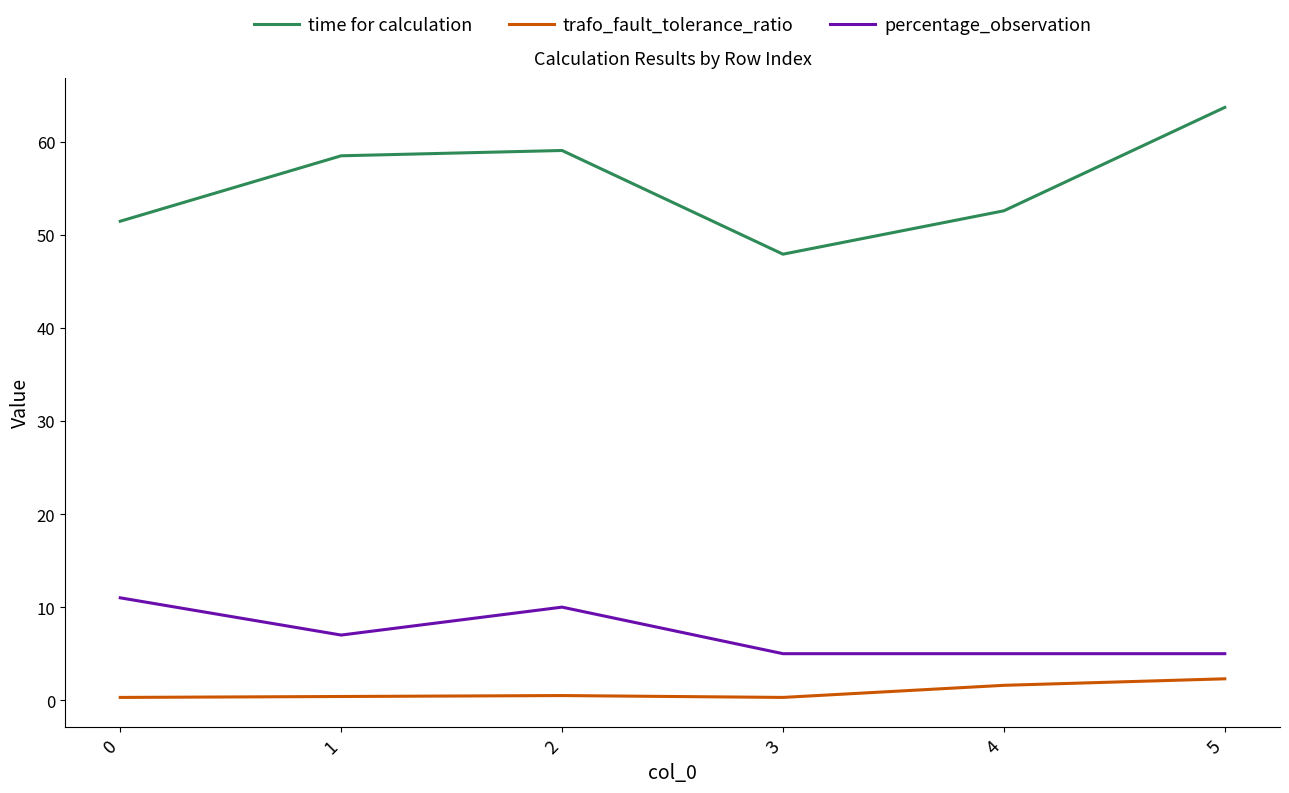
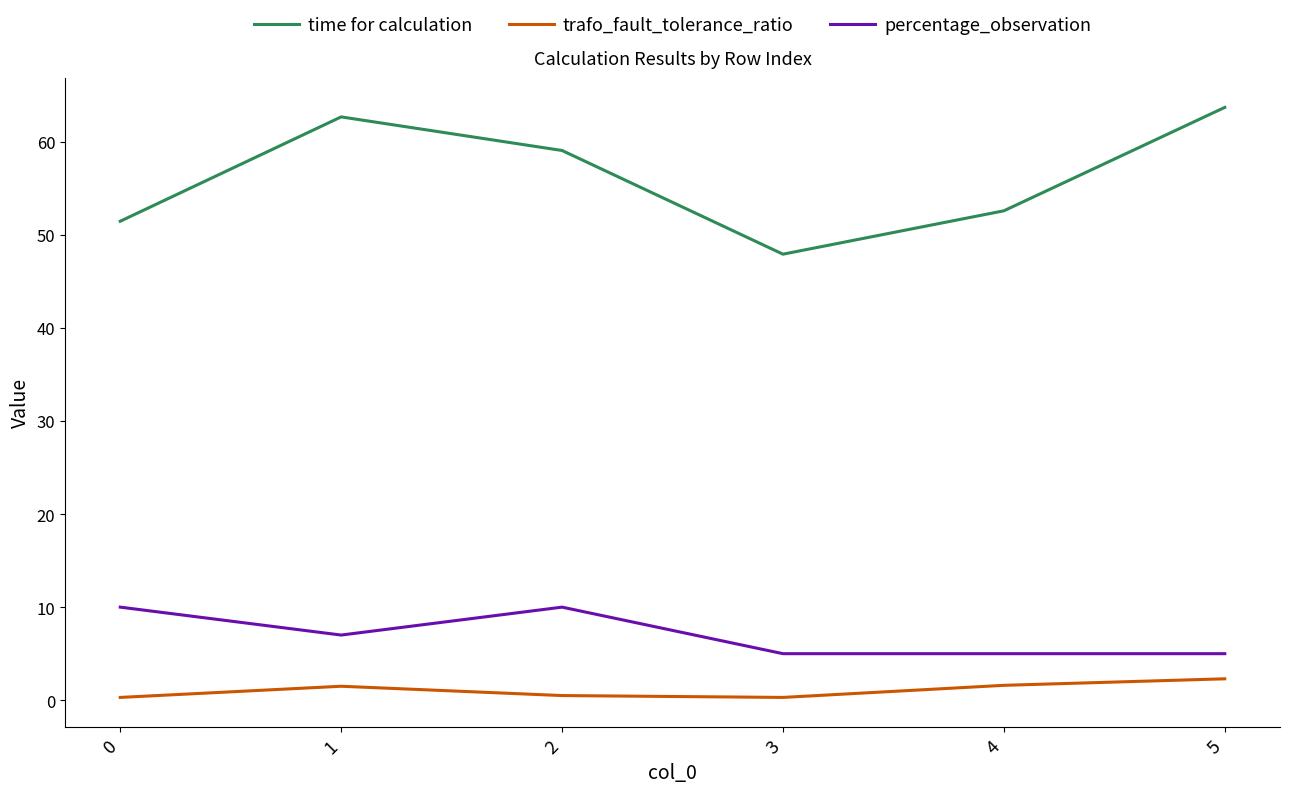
percentage_observation, 0: 11 -> 10
time for calculation, 1: 58 -> 63
trafo_fault_tolerance_ratio, 1: 0 -> 2
